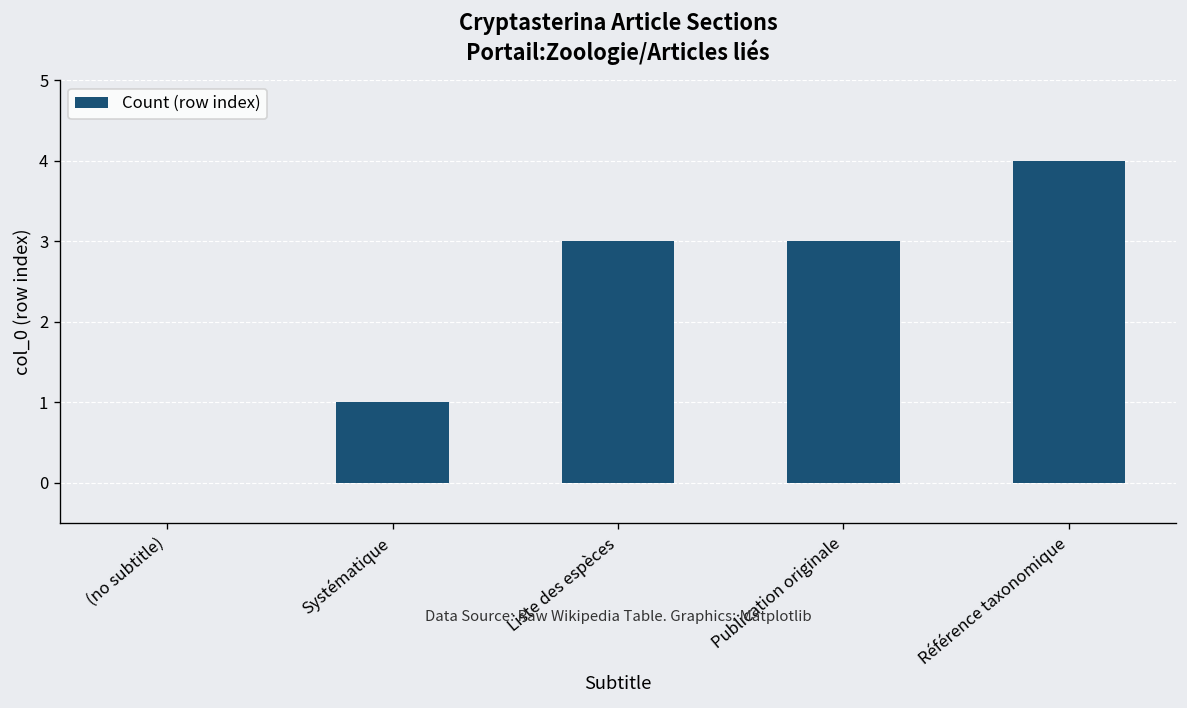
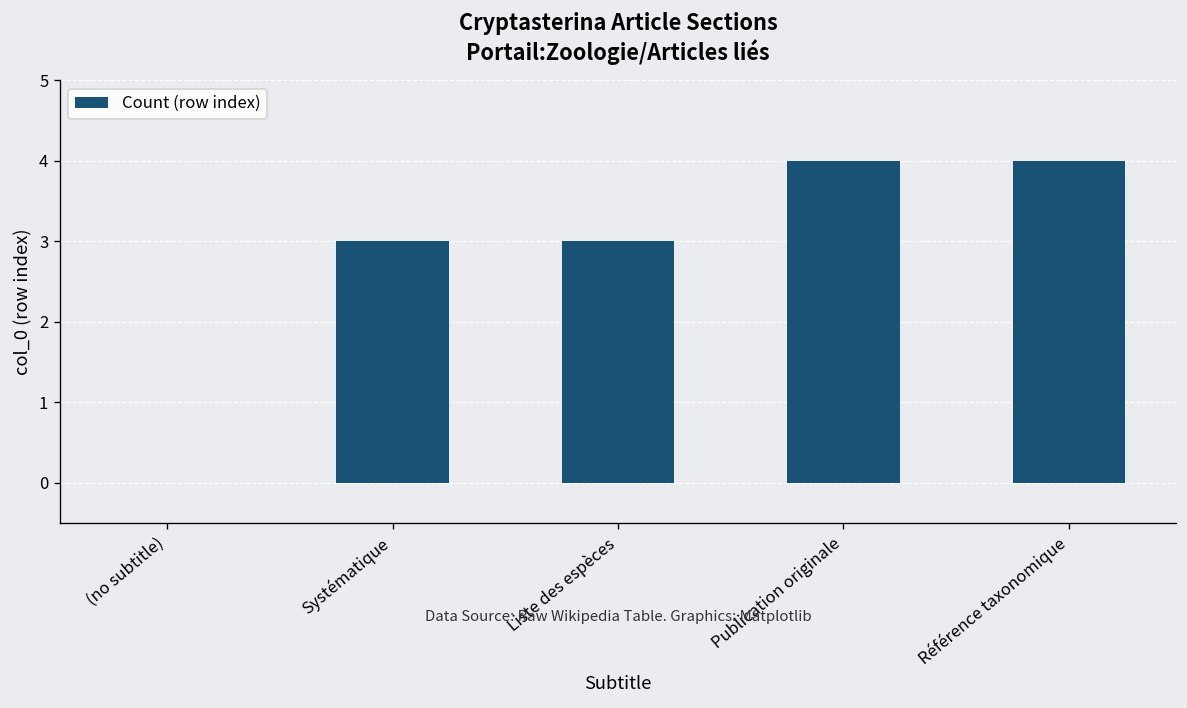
Systématique: 1 -> 3
Publication originale: 3 -> 4
